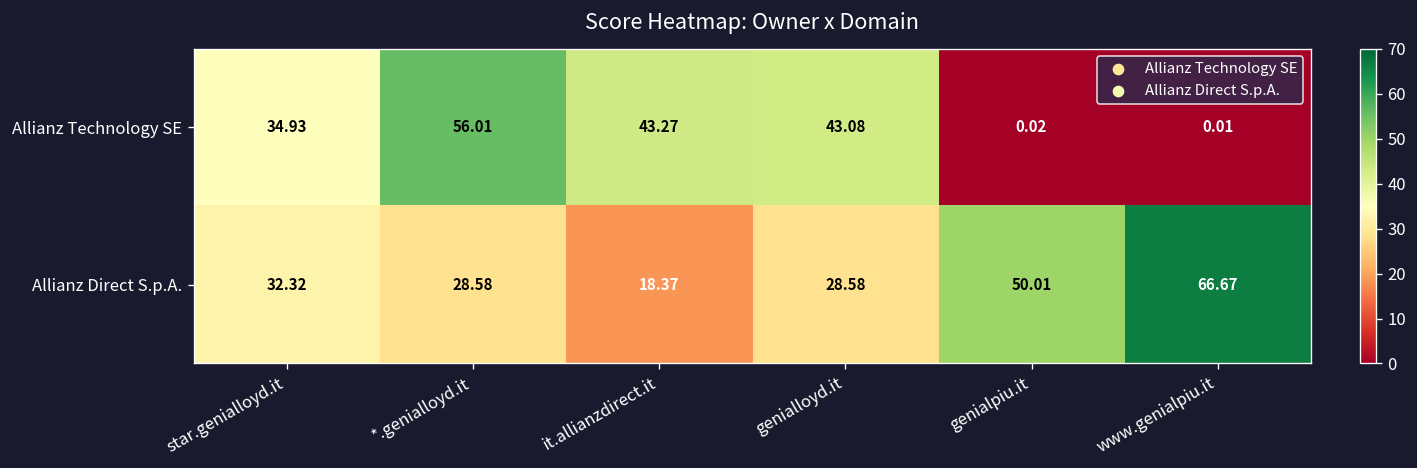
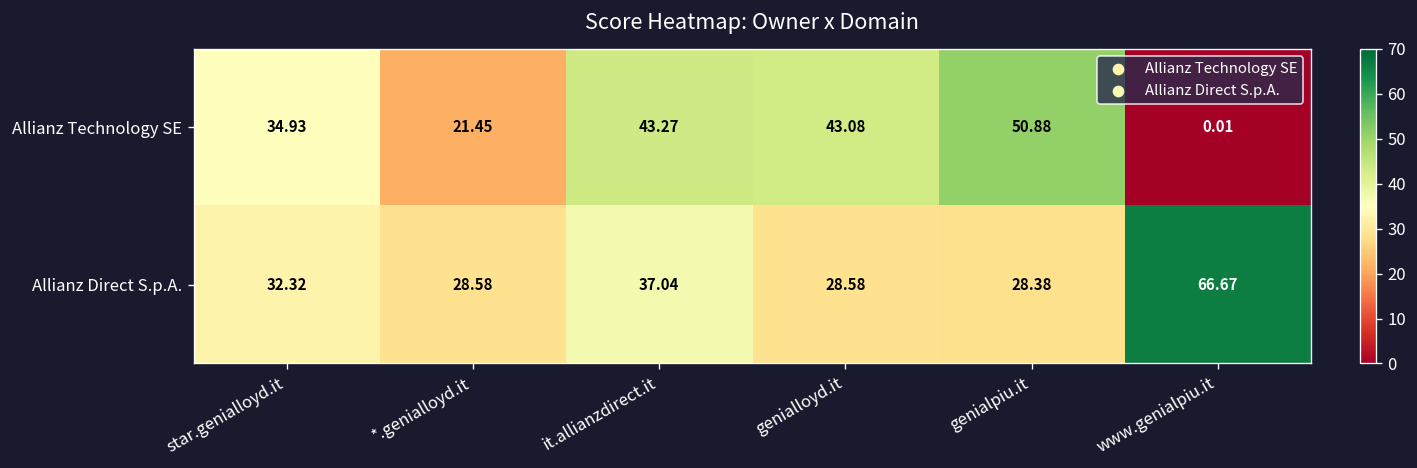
Allianz Technology SE, *.genialloyd.it: 56.01 -> 21.45
Allianz Technology SE, genialpiu.it: 0.02 -> 50.88
Allianz Direct S.p.A., it.allianzdirect.it: 18.37 -> 37.04
Allianz Direct S.p.A., genialpiu.it: 50.01 -> 28.38
